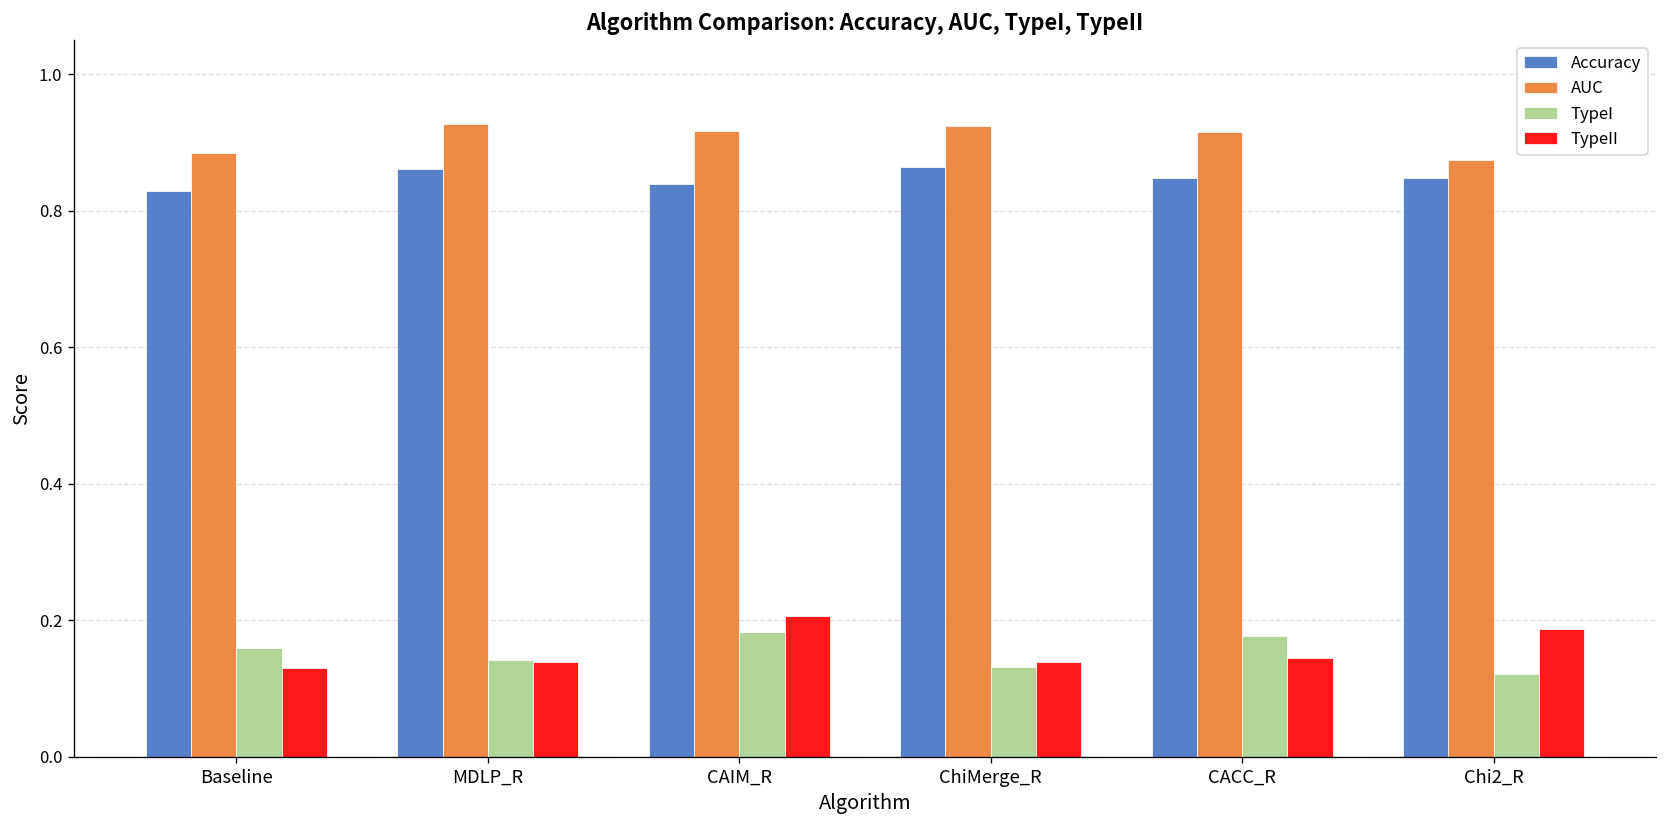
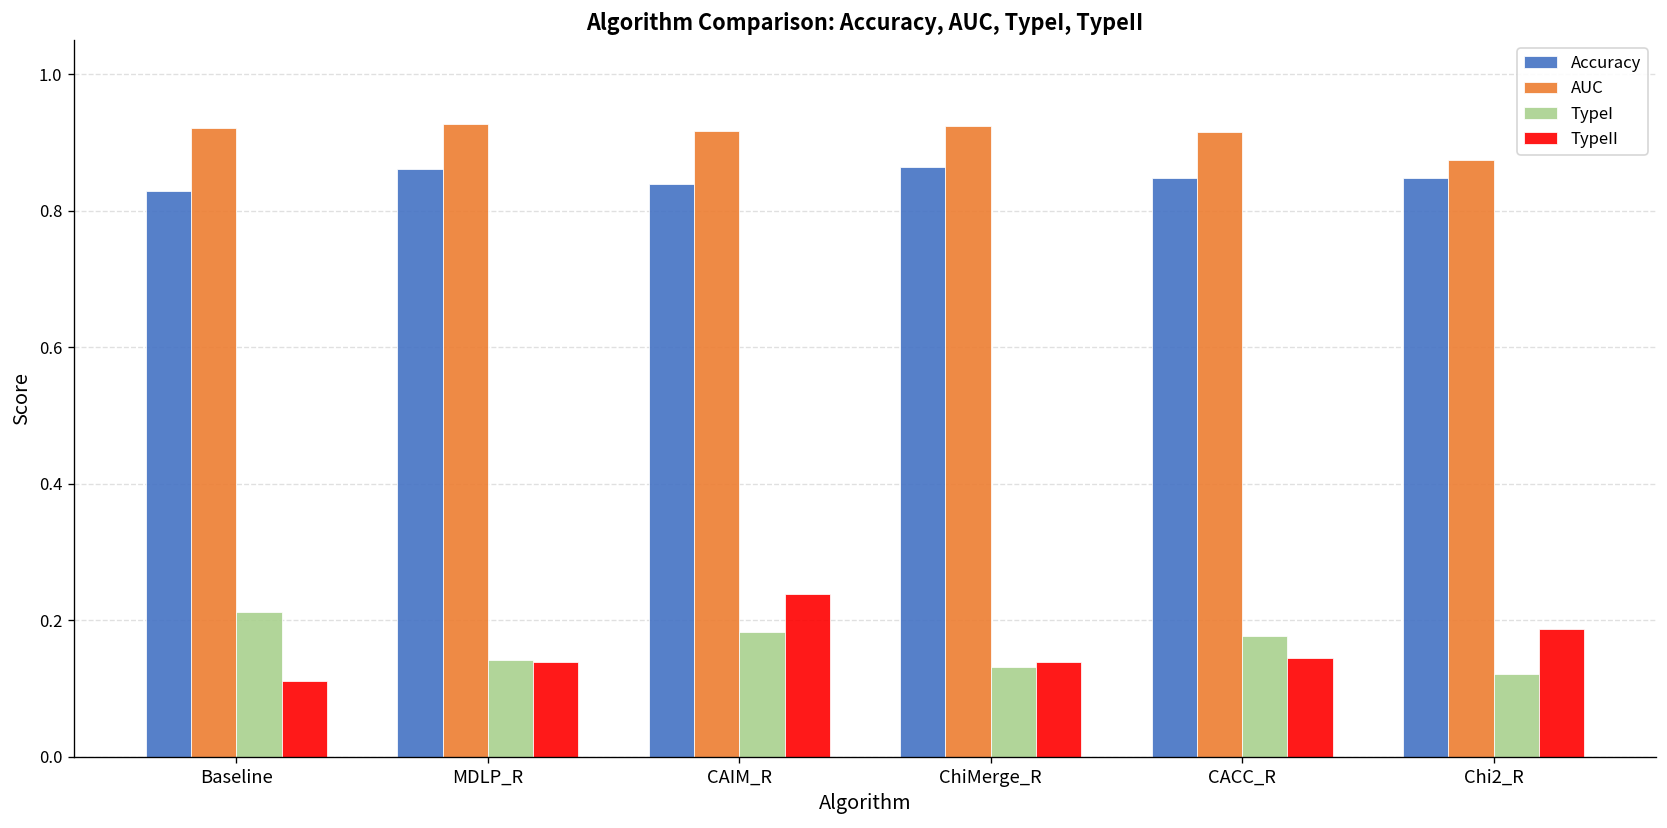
AUC, Baseline: 0.88 -> 0.92
TypeI, Baseline: 0.16 -> 0.21
TypeII, Baseline: 0.13 -> 0.11
TypeII, CAIM_R: 0.21 -> 0.24
